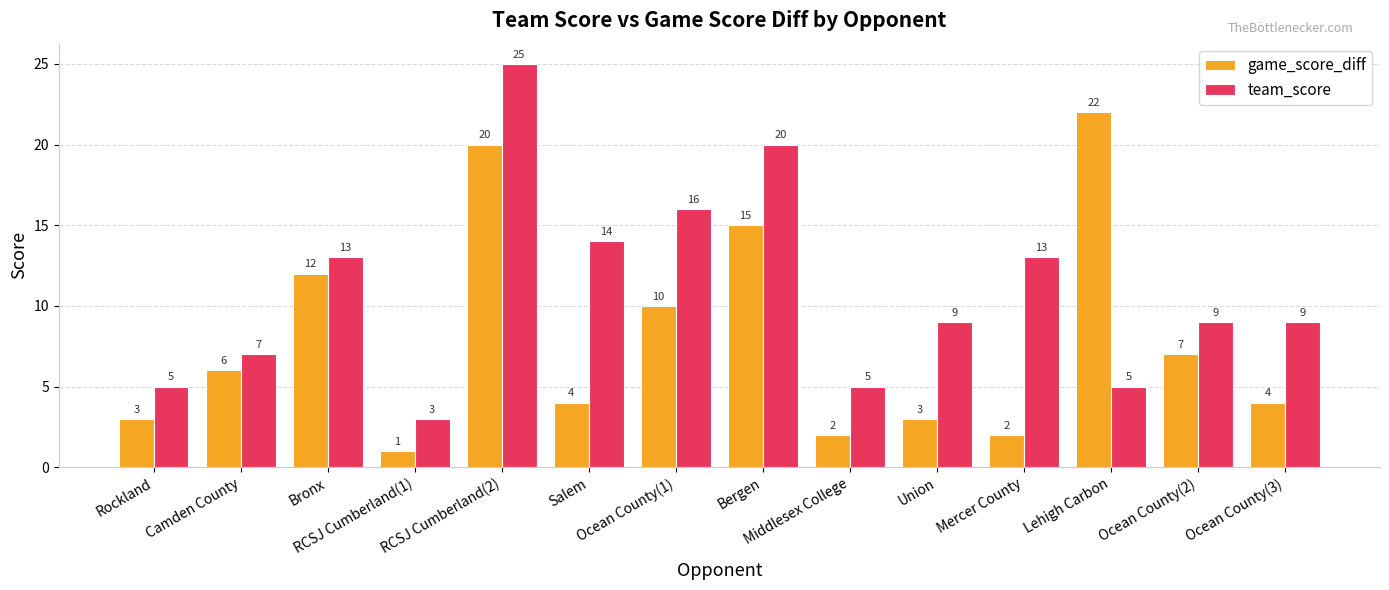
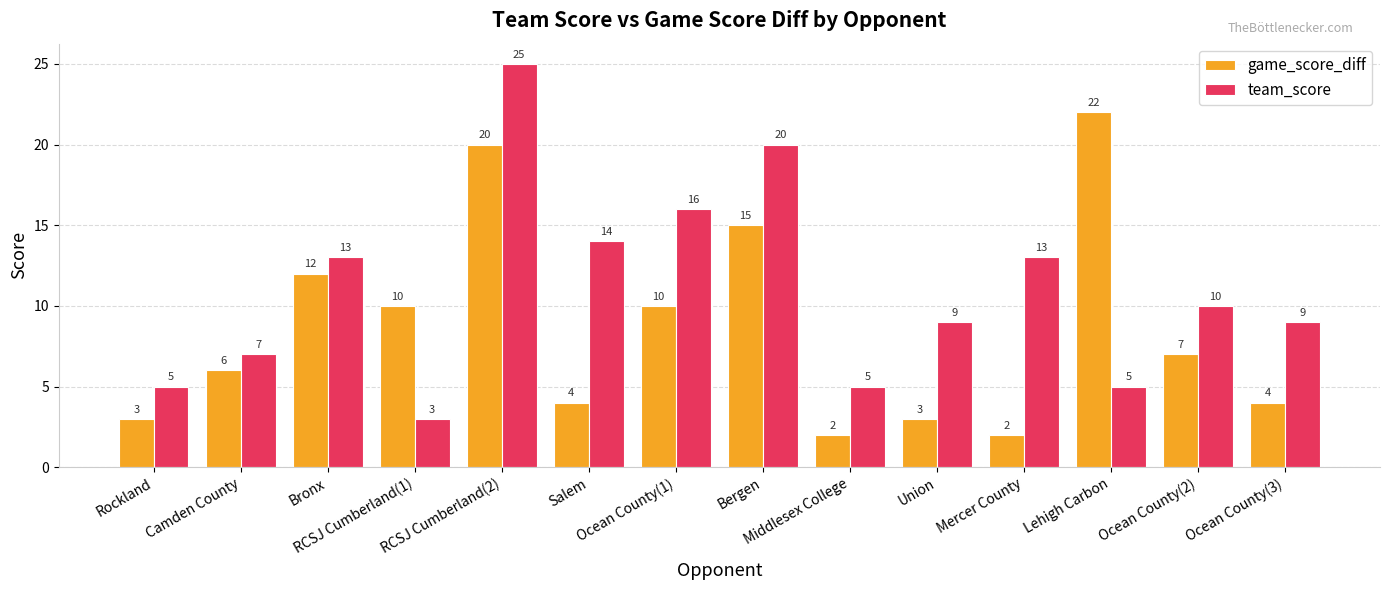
game_score_diff, RCSJ Cumberland(1): 1 -> 10
team_score, Ocean County(2): 9 -> 10
